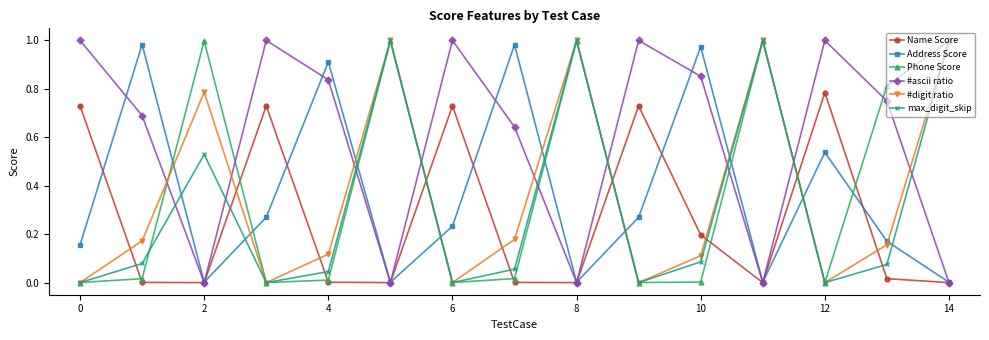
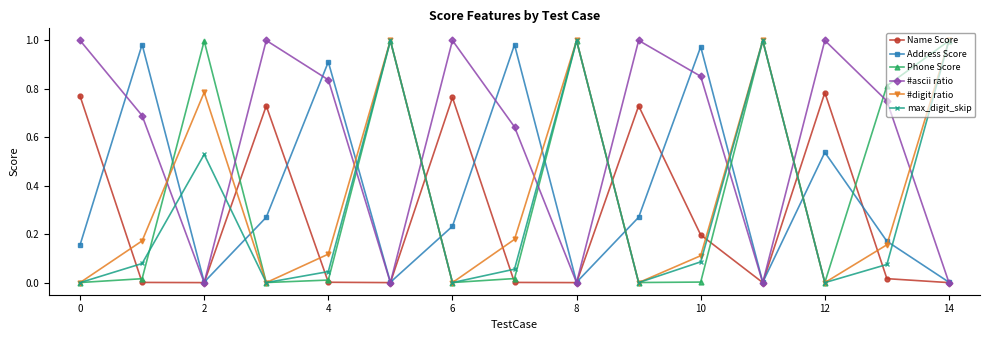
Name Score, 0: 0.73 -> 0.77
Name Score, 6: 0.73 -> 0.76
